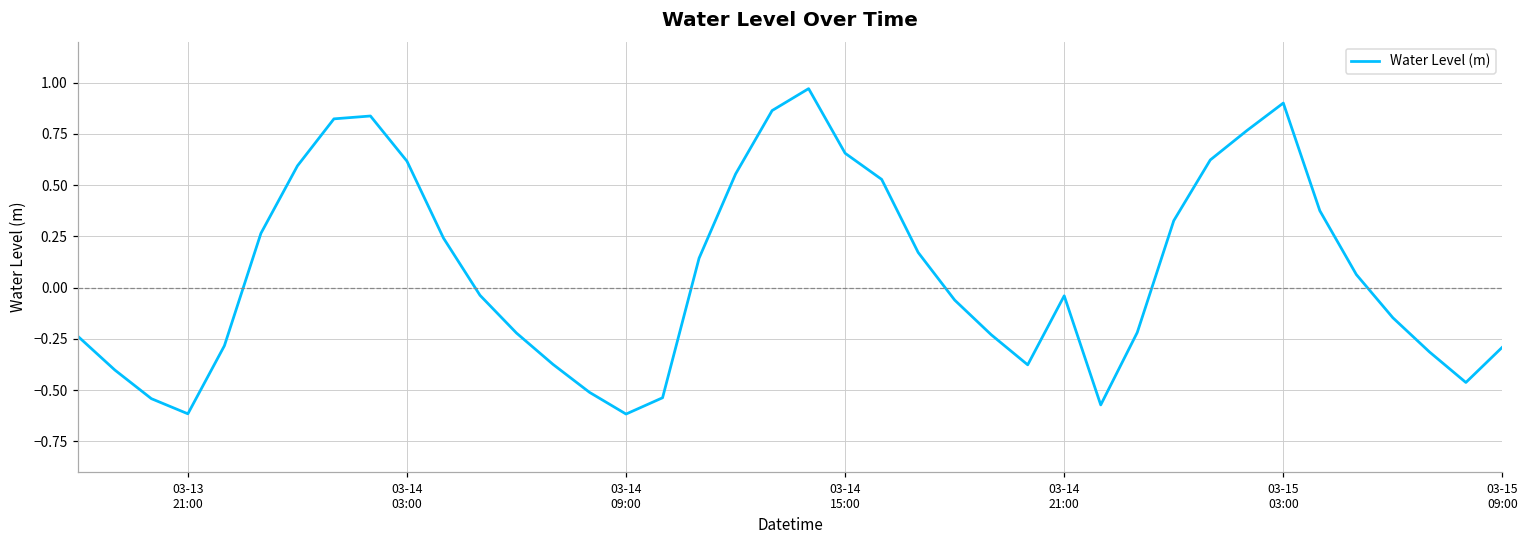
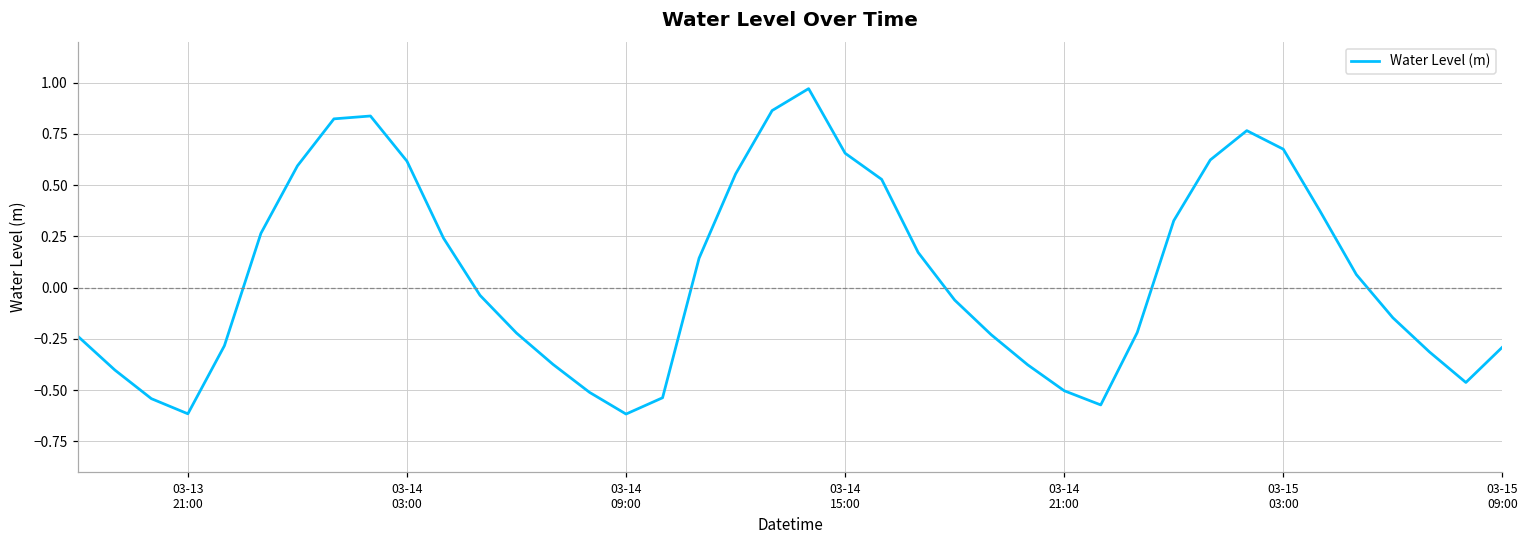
03-14 21:00: -0.04 -> -0.50
03-15 03:00: 0.90 -> 0.68
